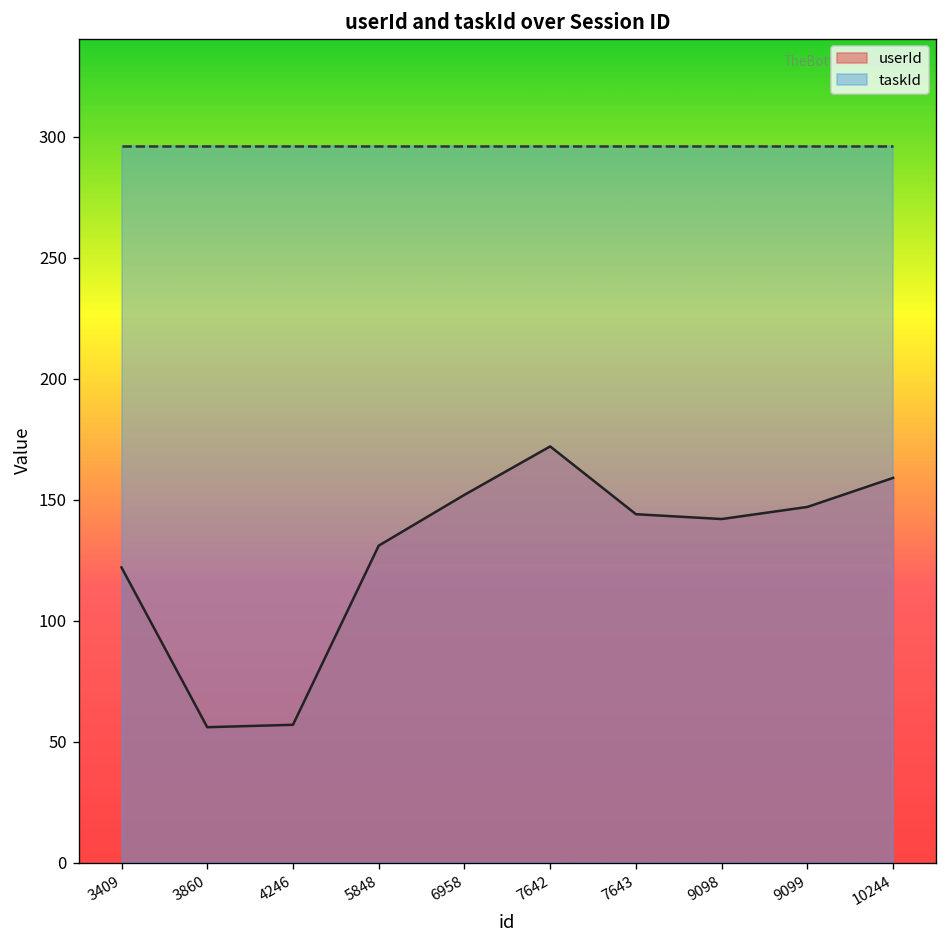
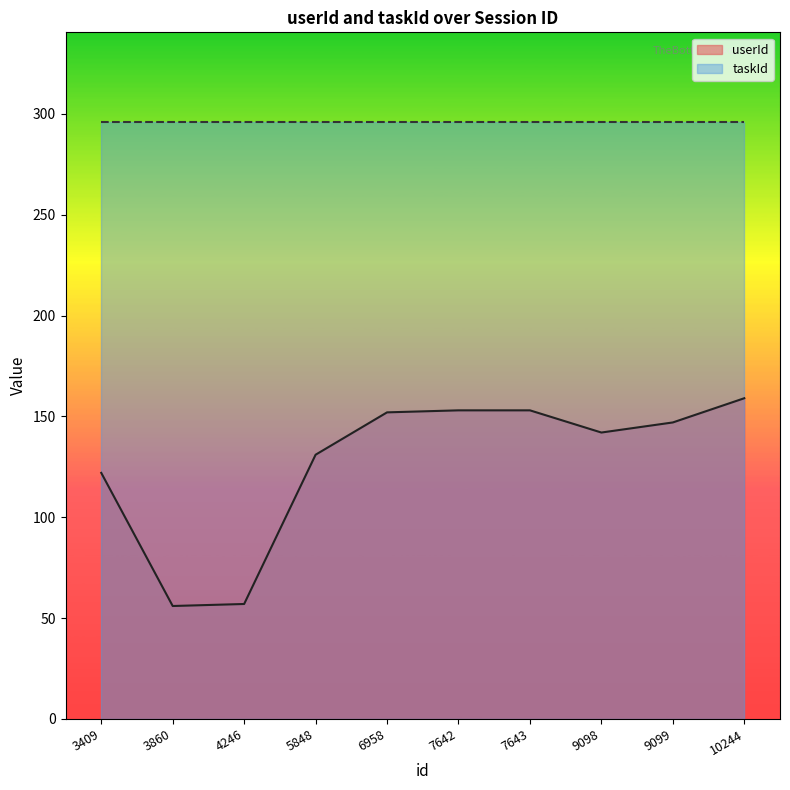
userId, 7642: 172 -> 153
userId, 7643: 144 -> 153
